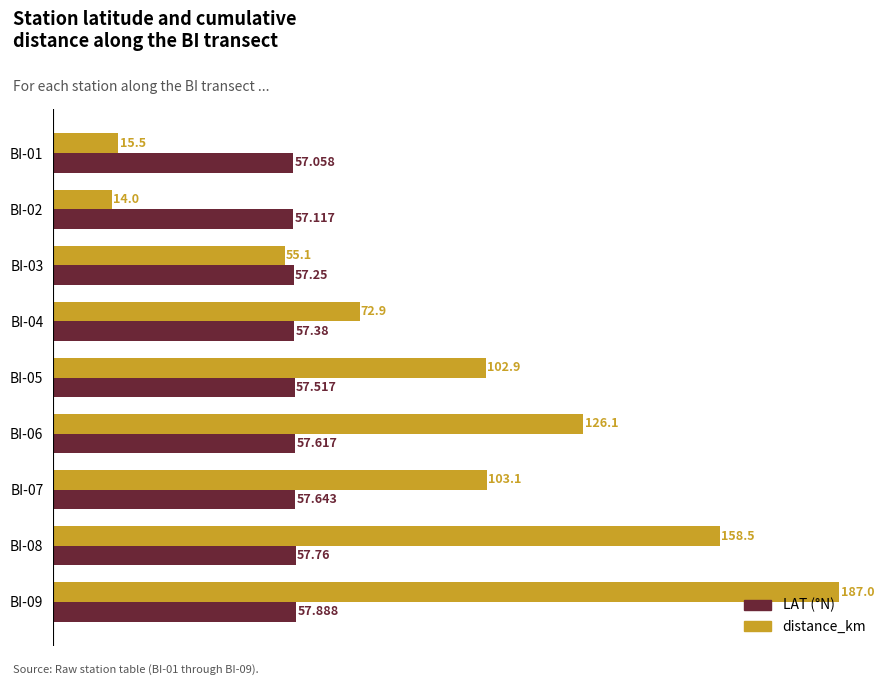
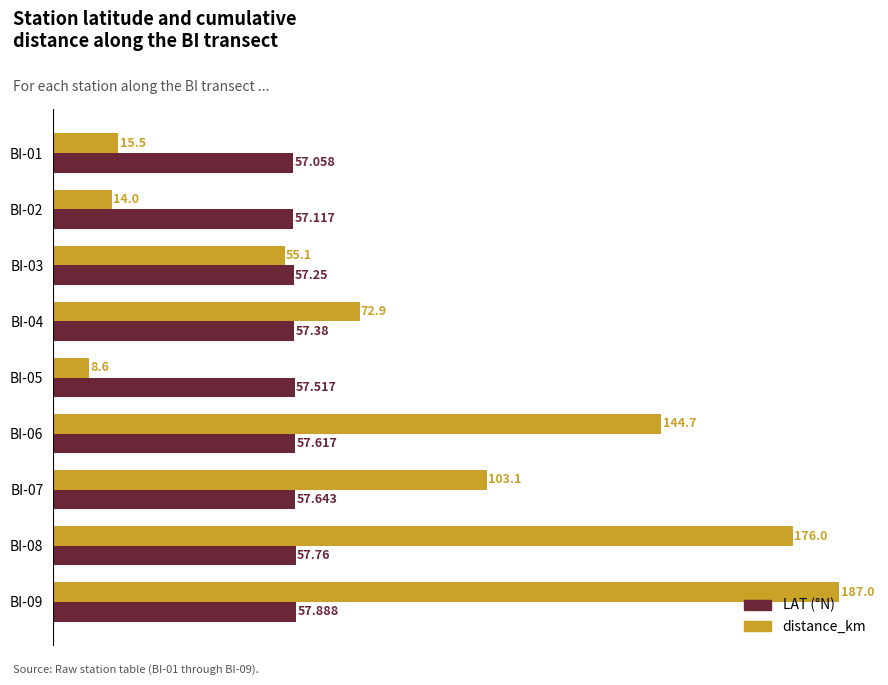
distance_km, BI-05: 102.9 -> 8.6
distance_km, BI-06: 126.1 -> 144.7
distance_km, BI-08: 158.5 -> 176.0
